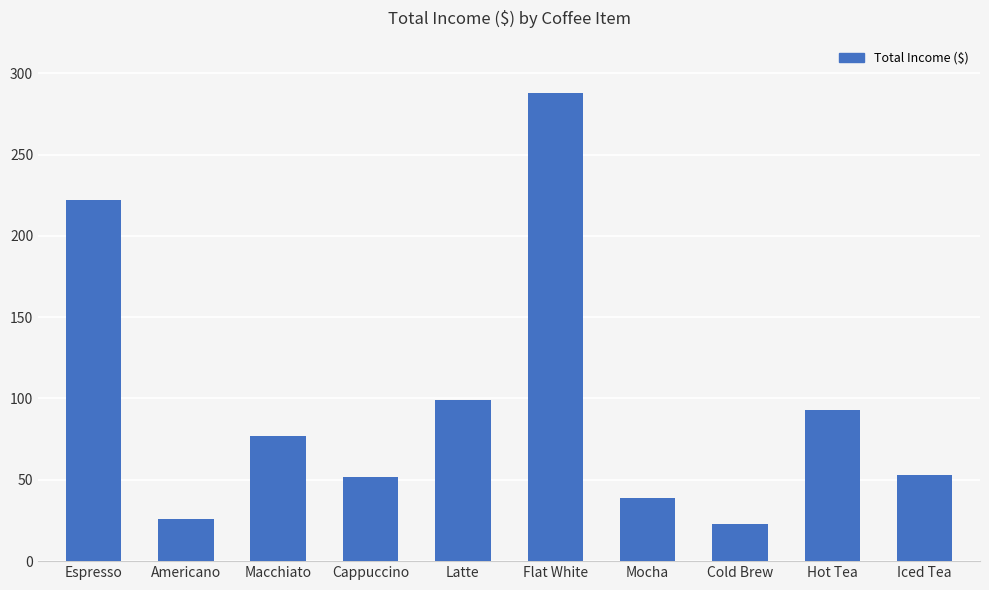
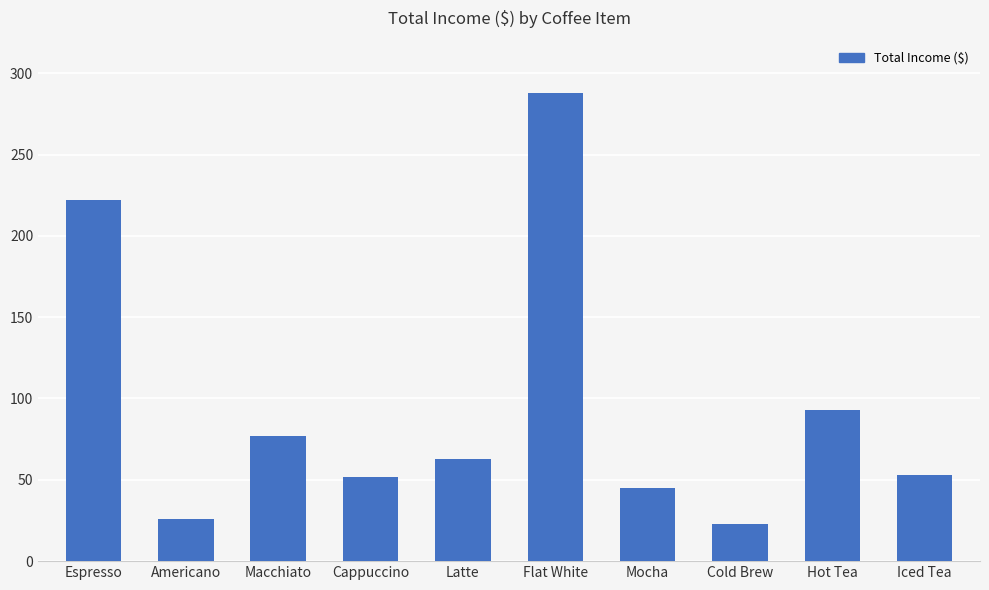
Latte: 99 -> 63
Mocha: 39 -> 45
